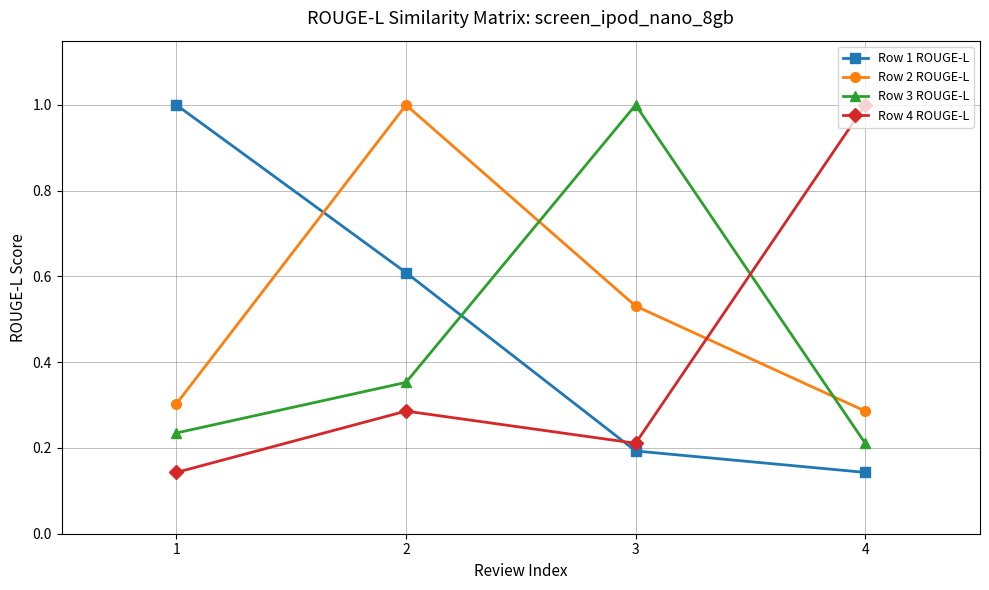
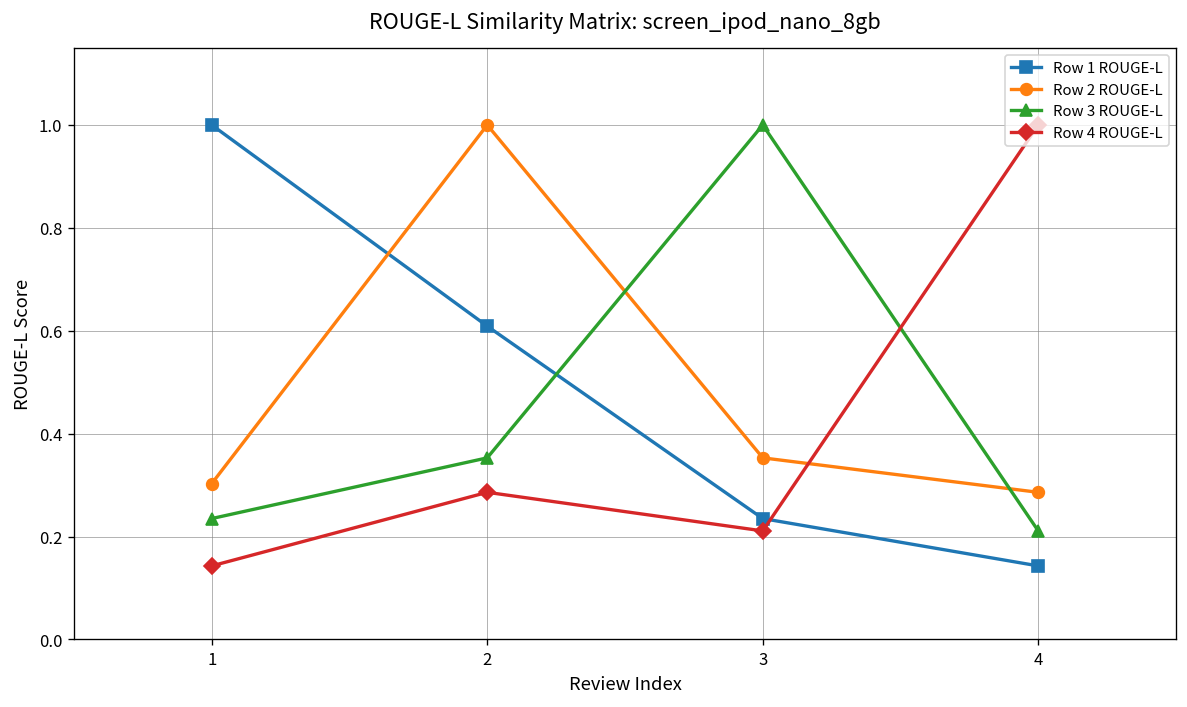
Row 1 ROUGE-L, 3: 0.19 -> 0.24
Row 2 ROUGE-L, 3: 0.53 -> 0.35
